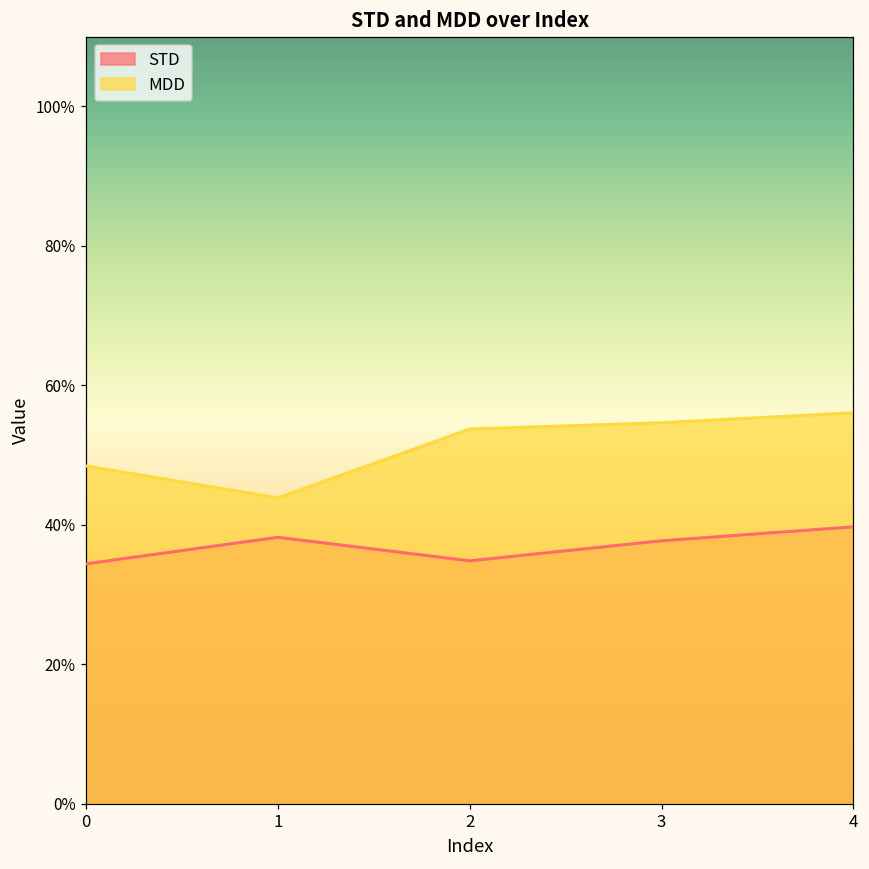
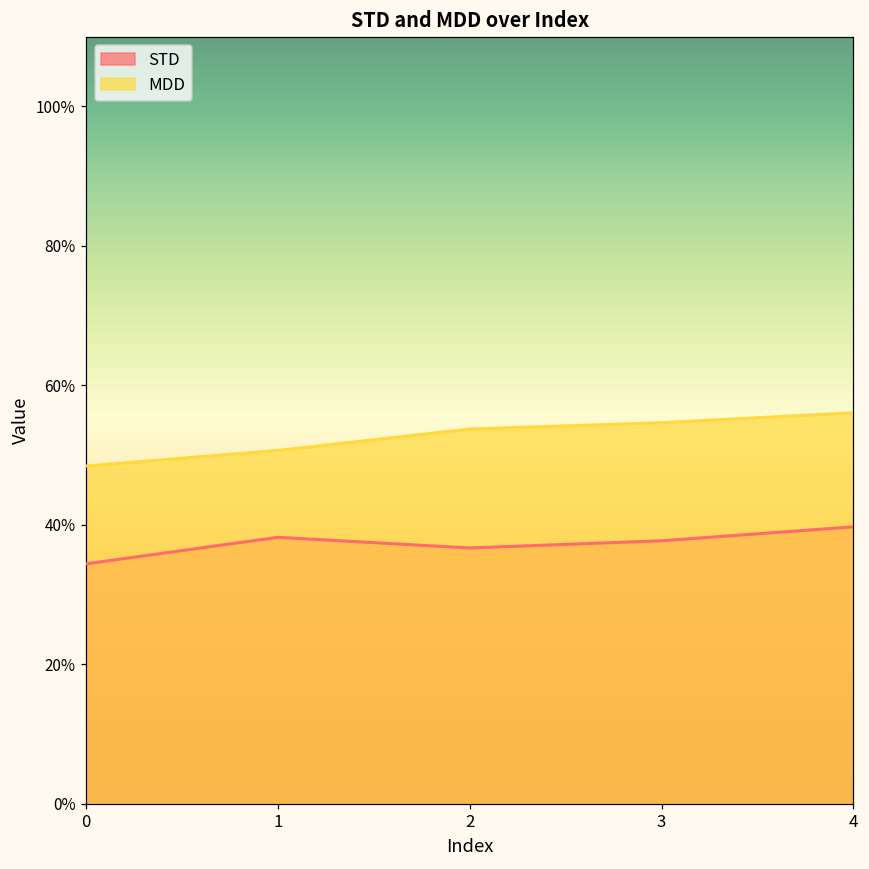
MDD, 1: 44% -> 51%
STD, 2: 35% -> 37%
